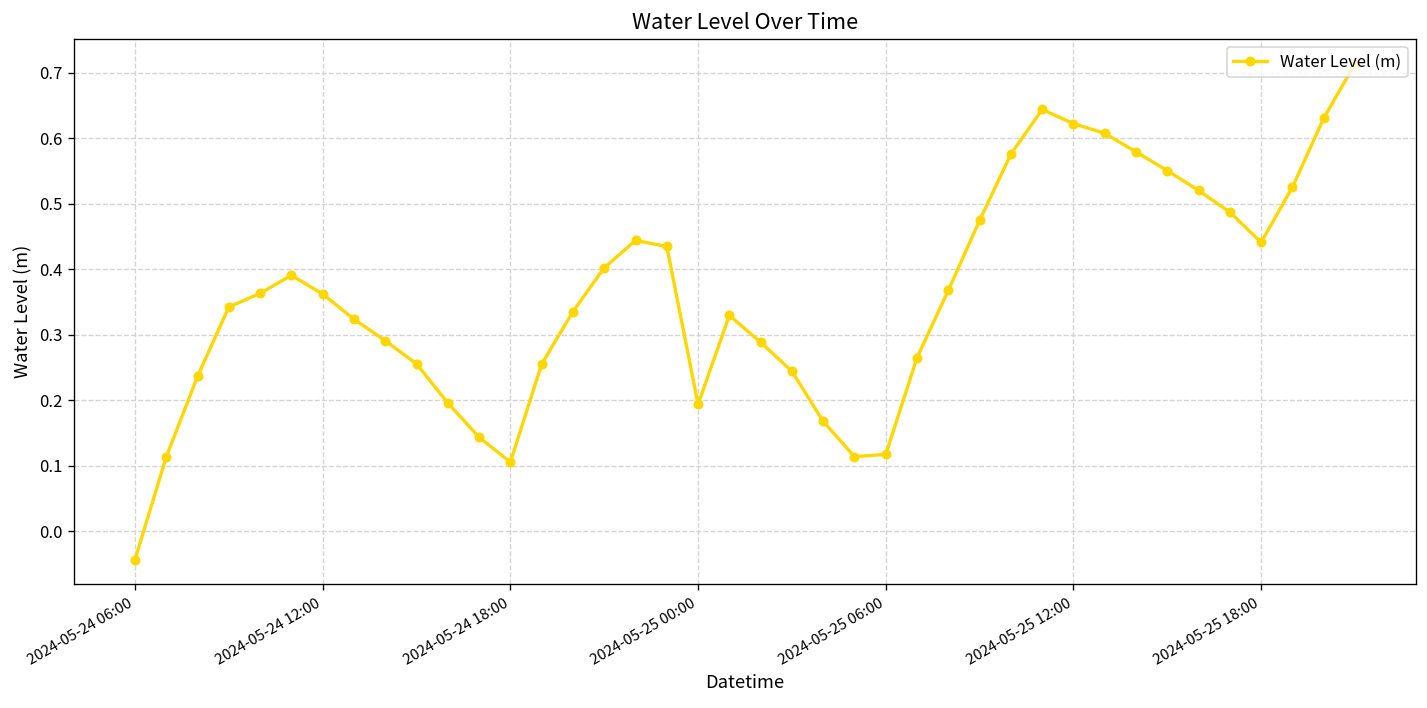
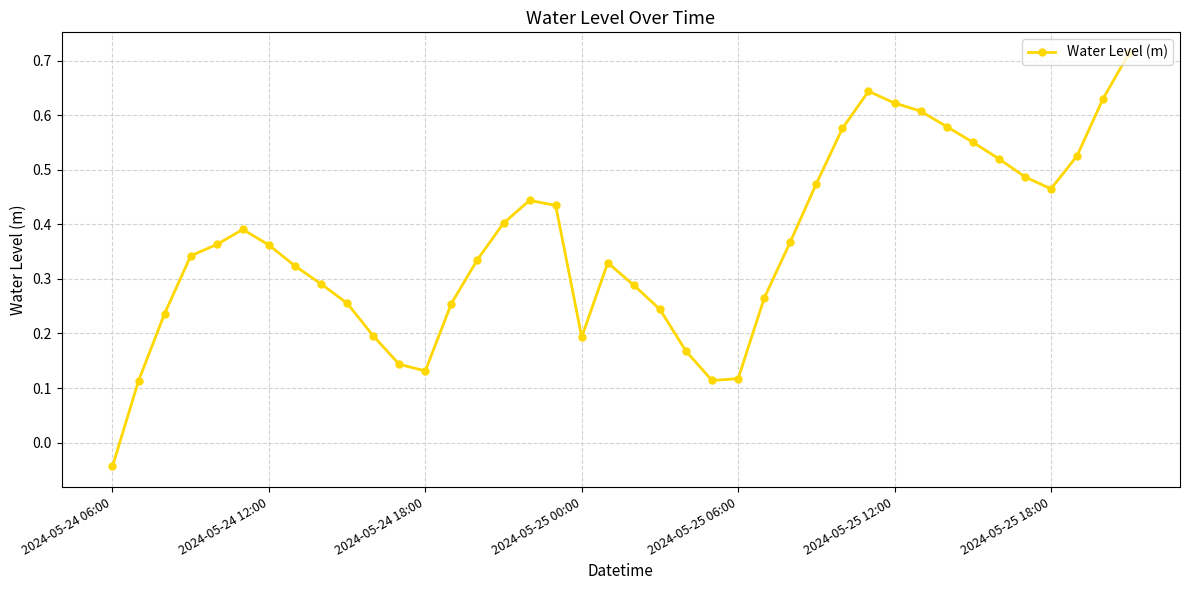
2024-05-24 18:00: 0.11 -> 0.13
2024-05-25 18:00: 0.44 -> 0.46
